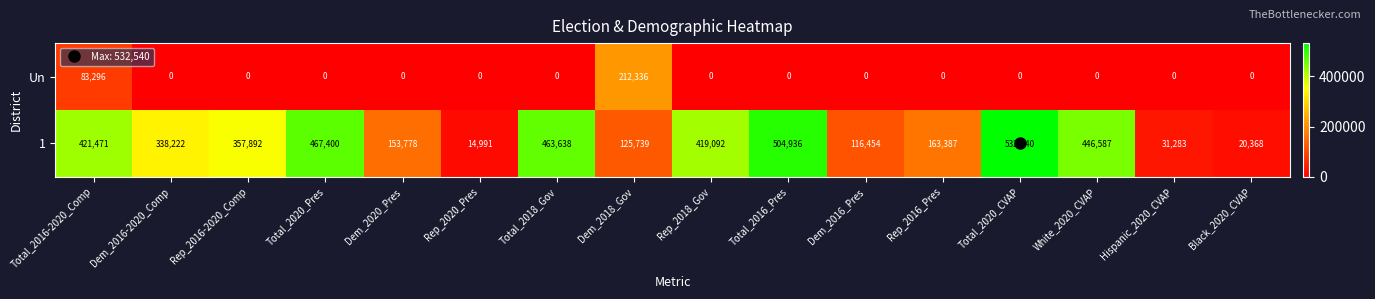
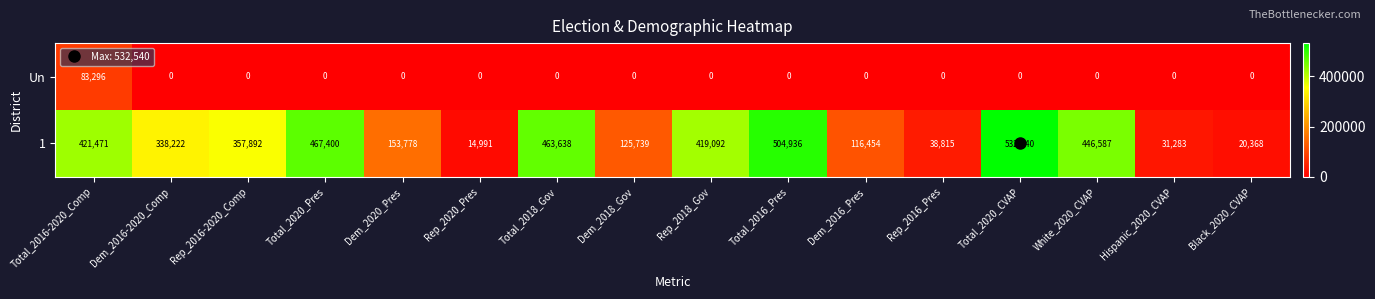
Un, Dem_2018_Gov: 212,336 -> 0
1, Rep_2016_Pres: 163,387 -> 38,815
